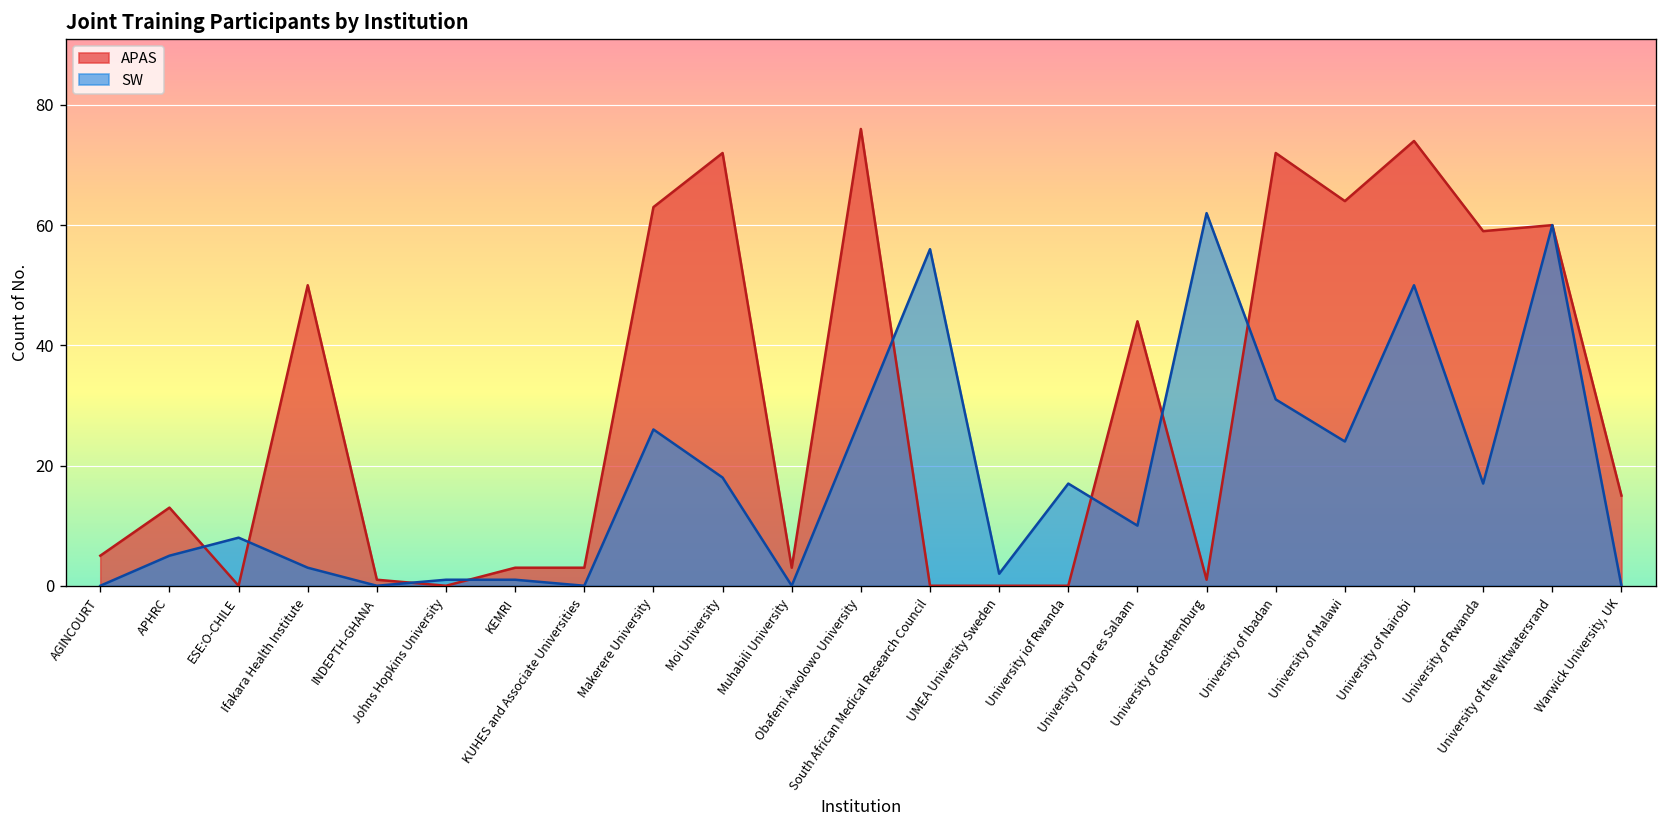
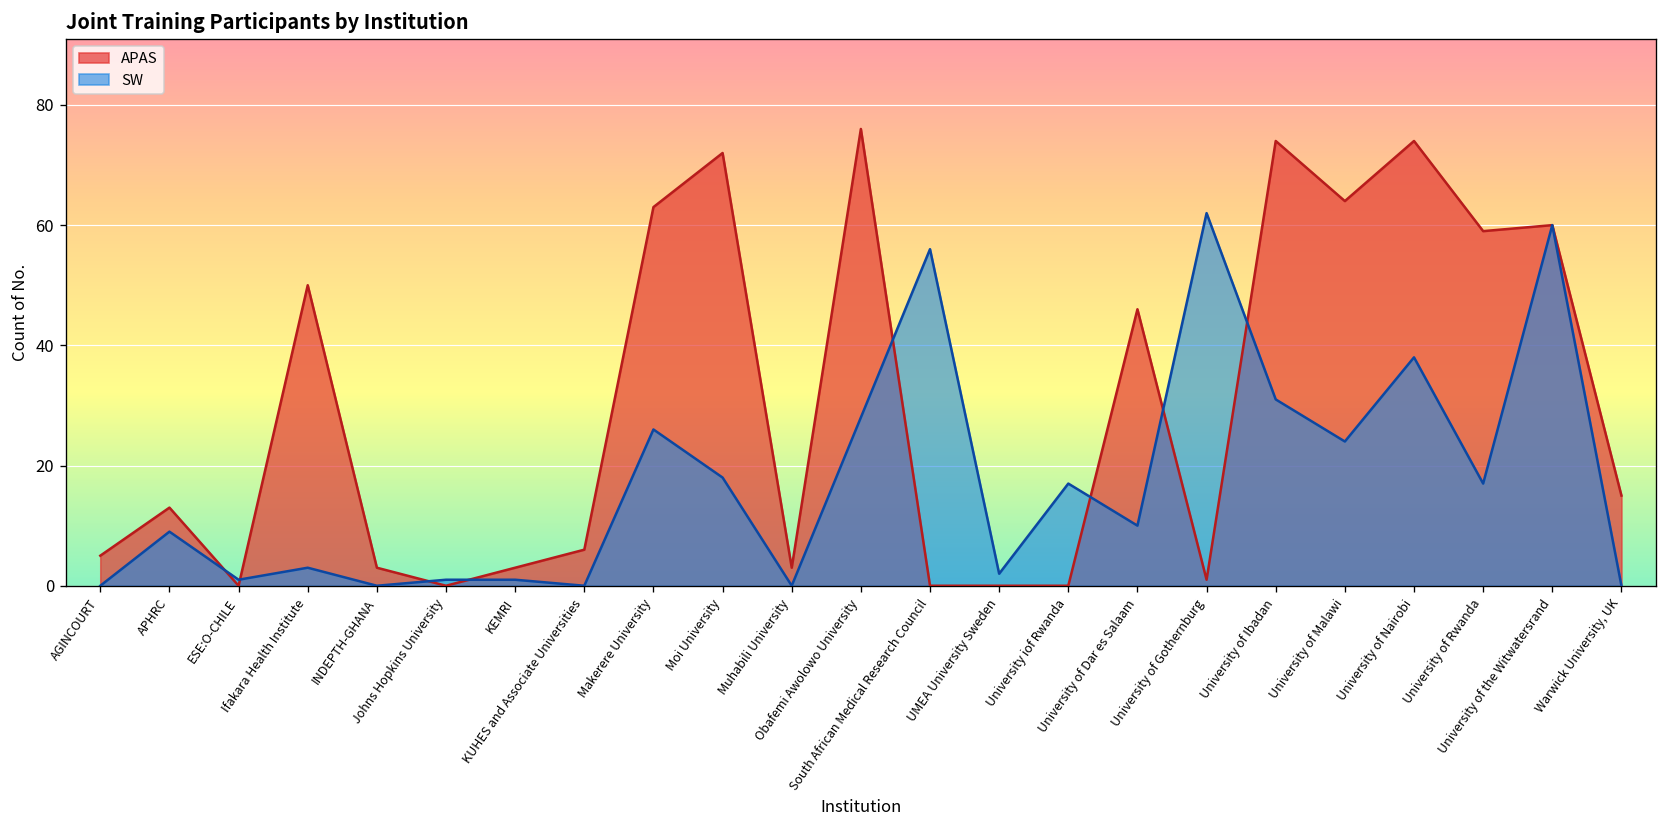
SW, APHRC: 5 -> 9
SW, ESE:O-CHILE: 8 -> 1
APAS, INDEPTH-GHANA: 1 -> 3
APAS, KUHES and Associate Universities: 3 -> 6
APAS, University of Dar es Salaam: 44 -> 46
APAS, University of Ibadan: 72 -> 74
SW, University of Nairobi: 50 -> 38
